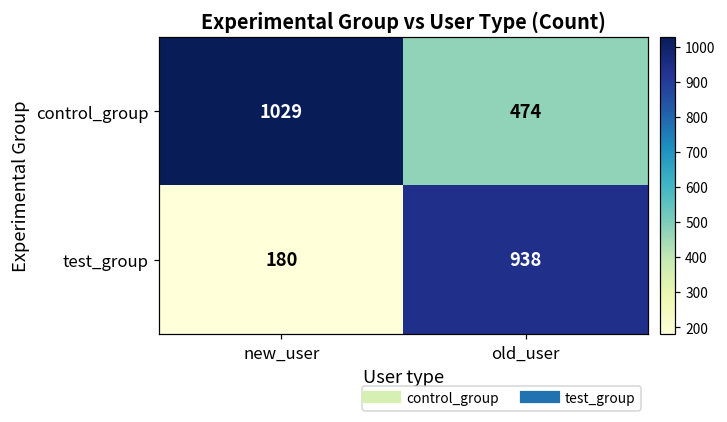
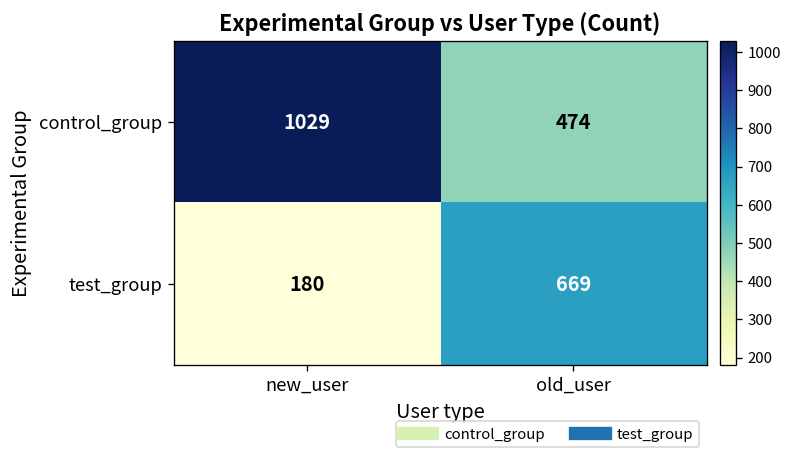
test_group, old_user: 938 -> 669
